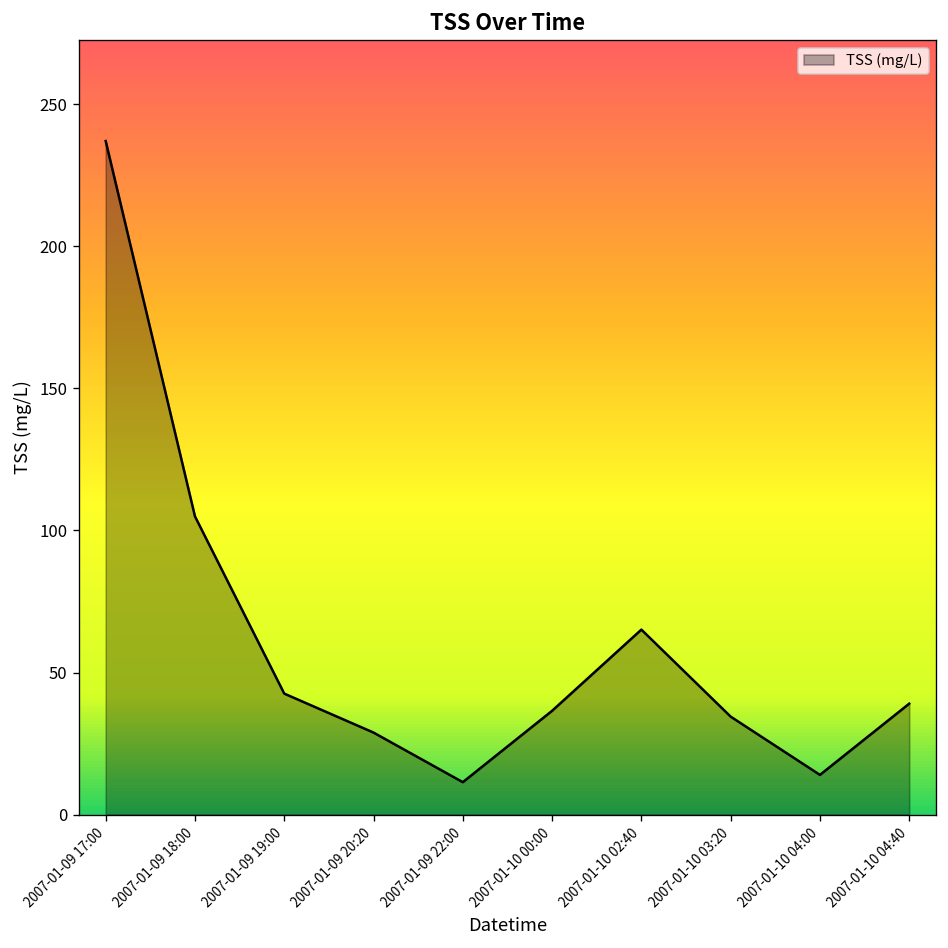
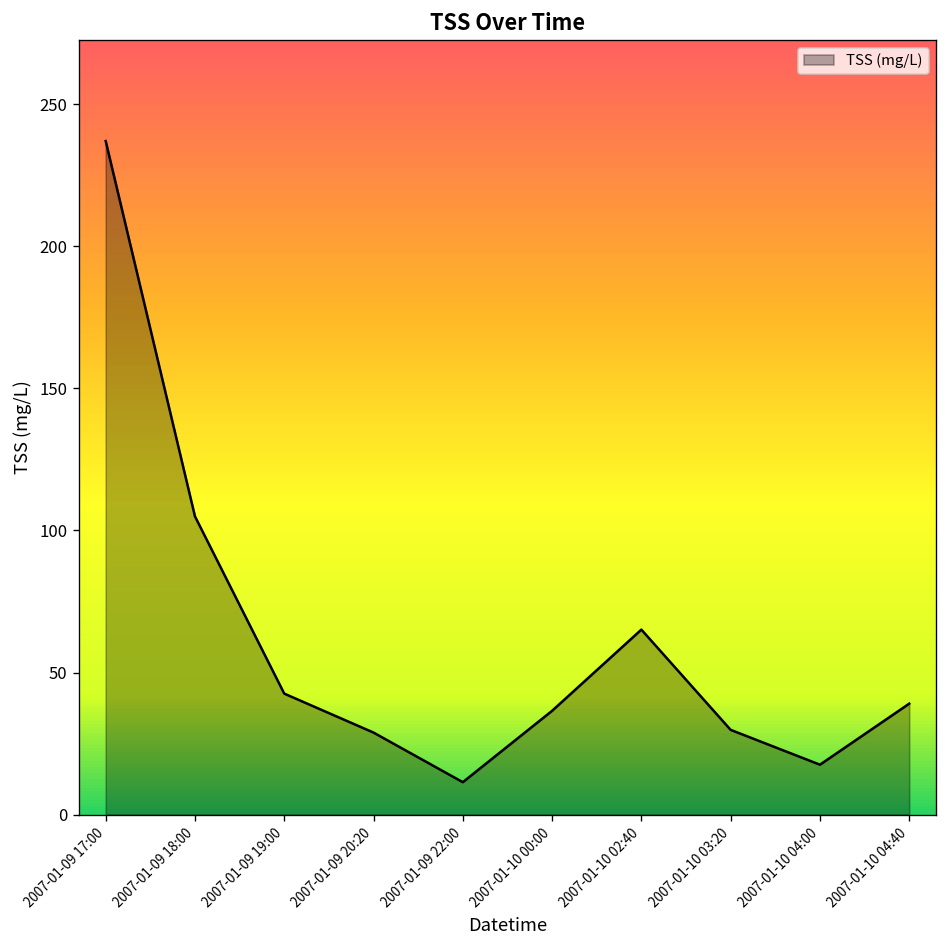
2007-01-10 03:20: 34 -> 30
2007-01-10 04:00: 14 -> 18
